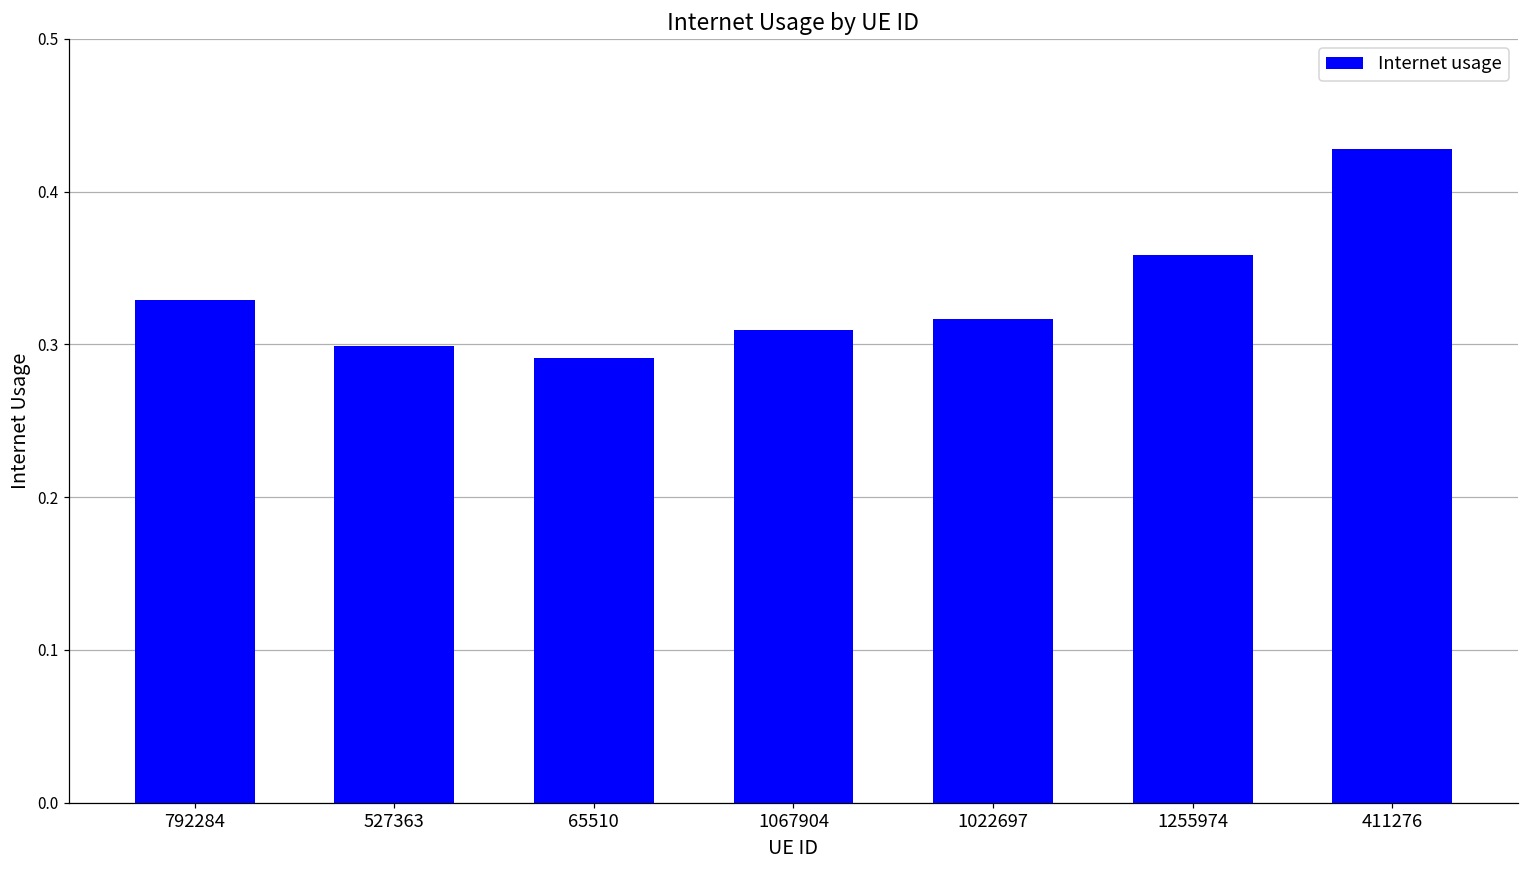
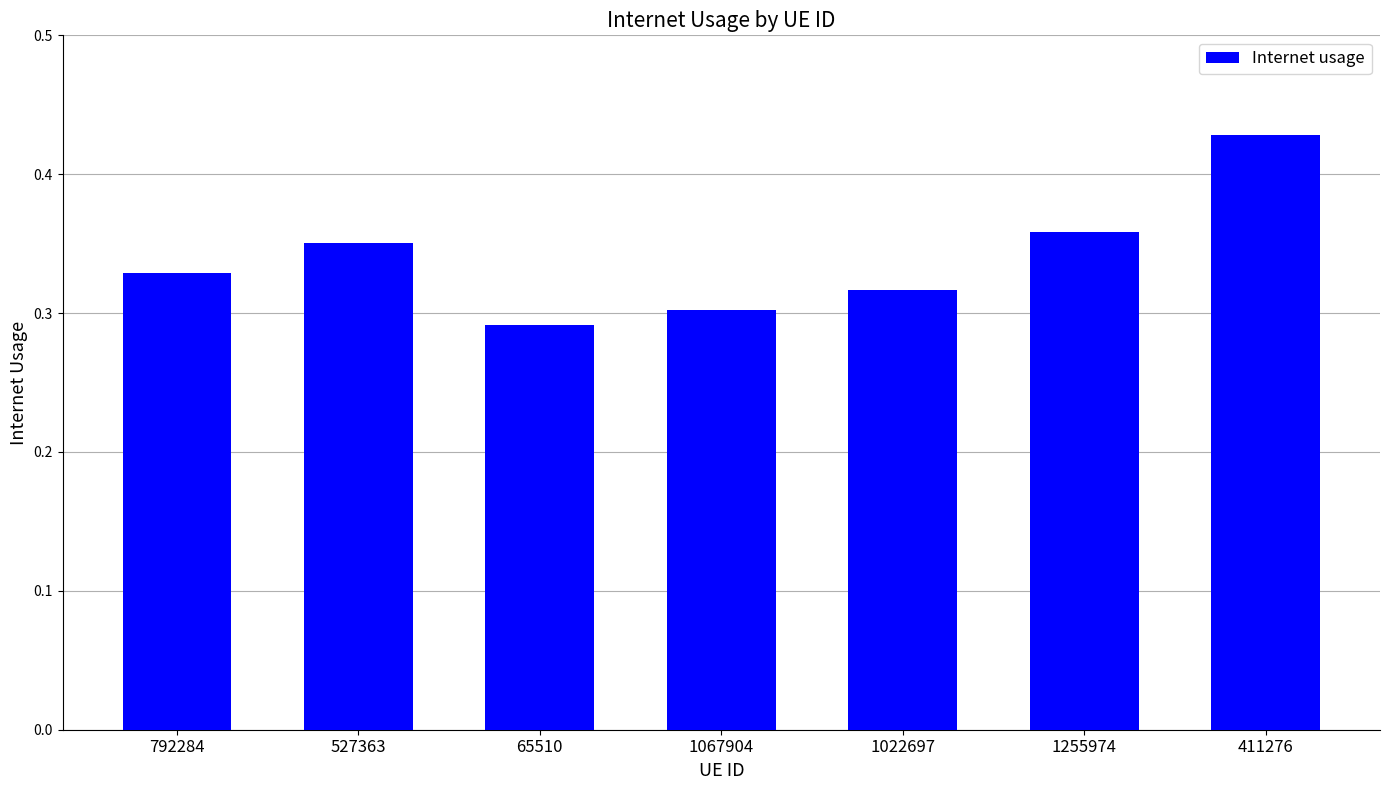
527363: 0.299 -> 0.351
1067904: 0.309 -> 0.302
